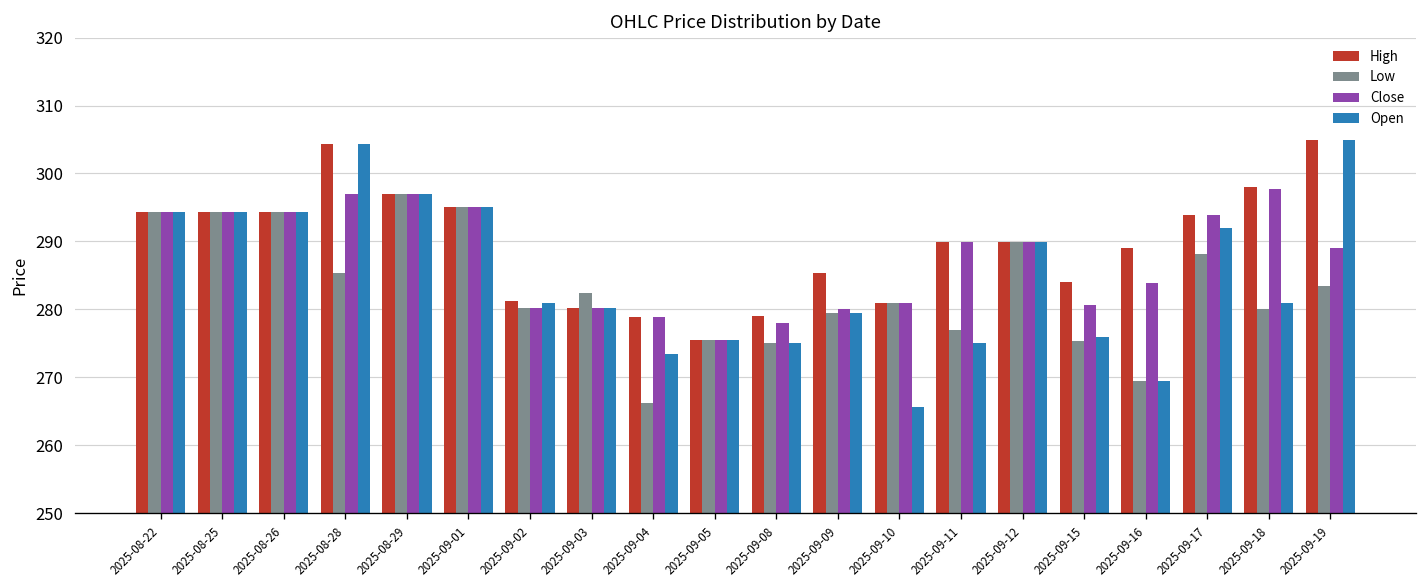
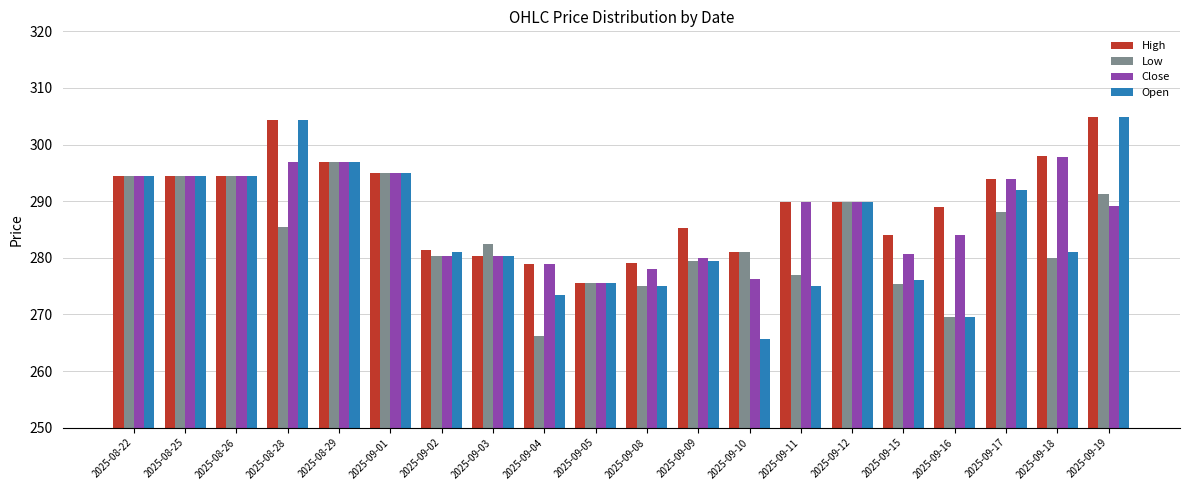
Close, 2025-09-10: 281 -> 276
Low, 2025-09-19: 284 -> 291
